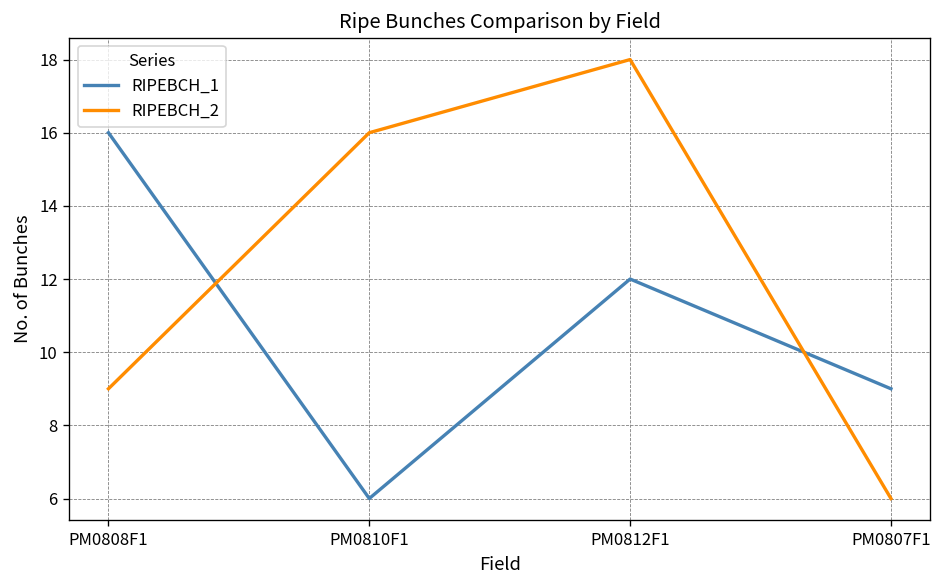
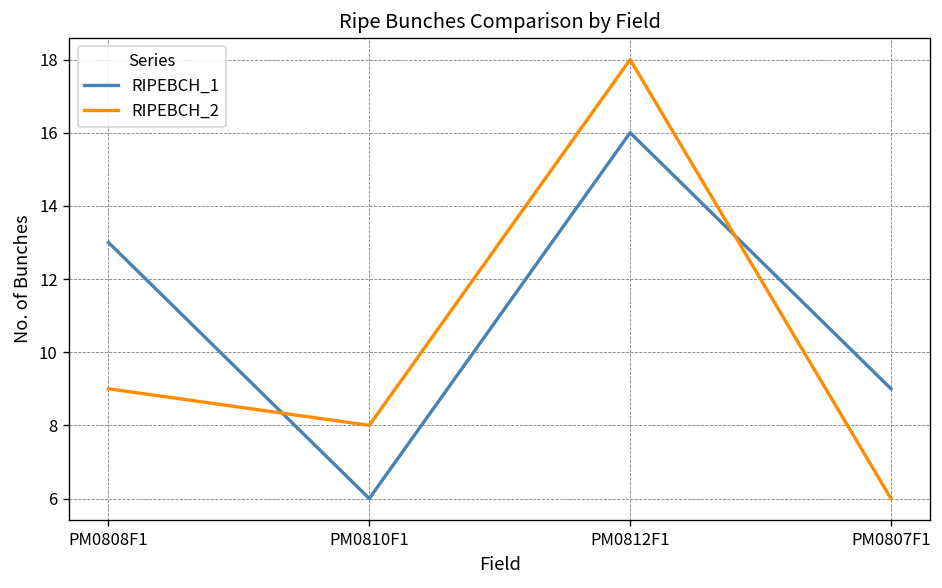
RIPEBCH_1, PM0808F1: 16 -> 13
RIPEBCH_2, PM0810F1: 16 -> 8
RIPEBCH_1, PM0812F1: 12 -> 16
